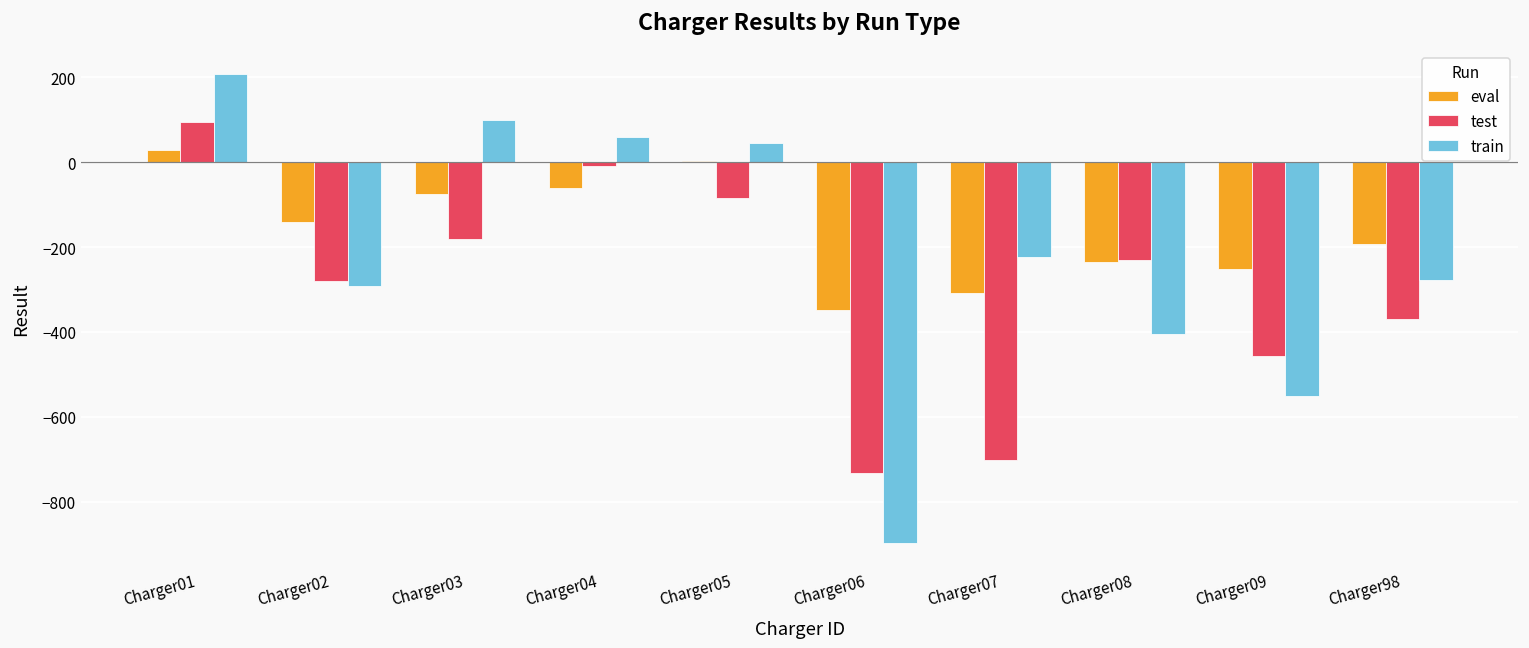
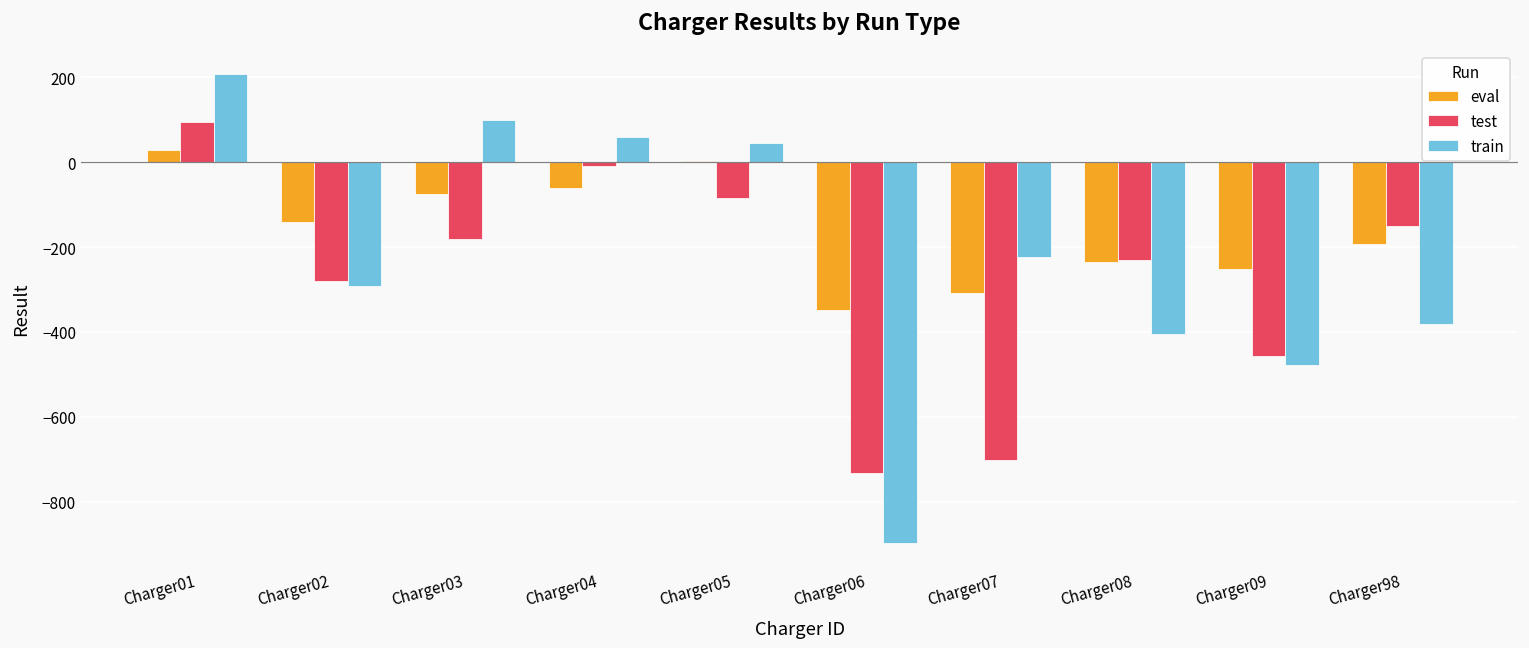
train, Charger09: -550 -> -480
test, Charger98: -370 -> -150
train, Charger98: -280 -> -380
